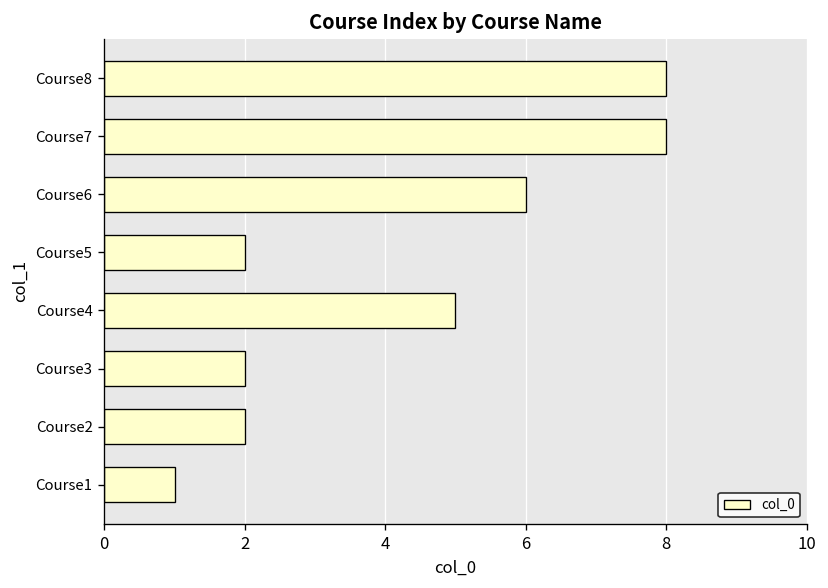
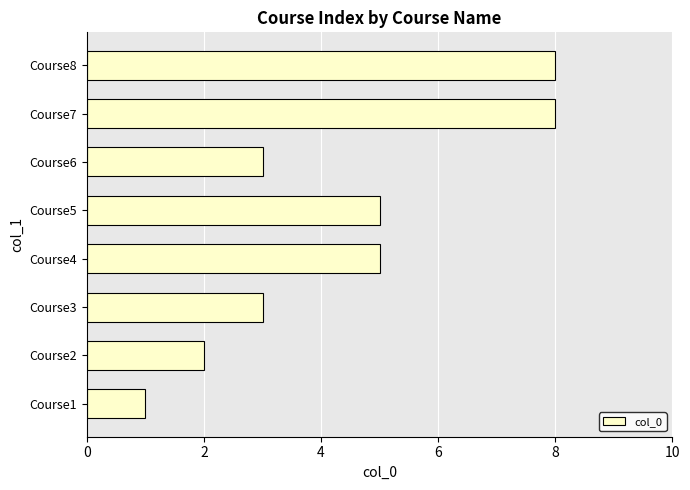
Course6: 6 -> 3
Course5: 2 -> 5
Course3: 2 -> 3
